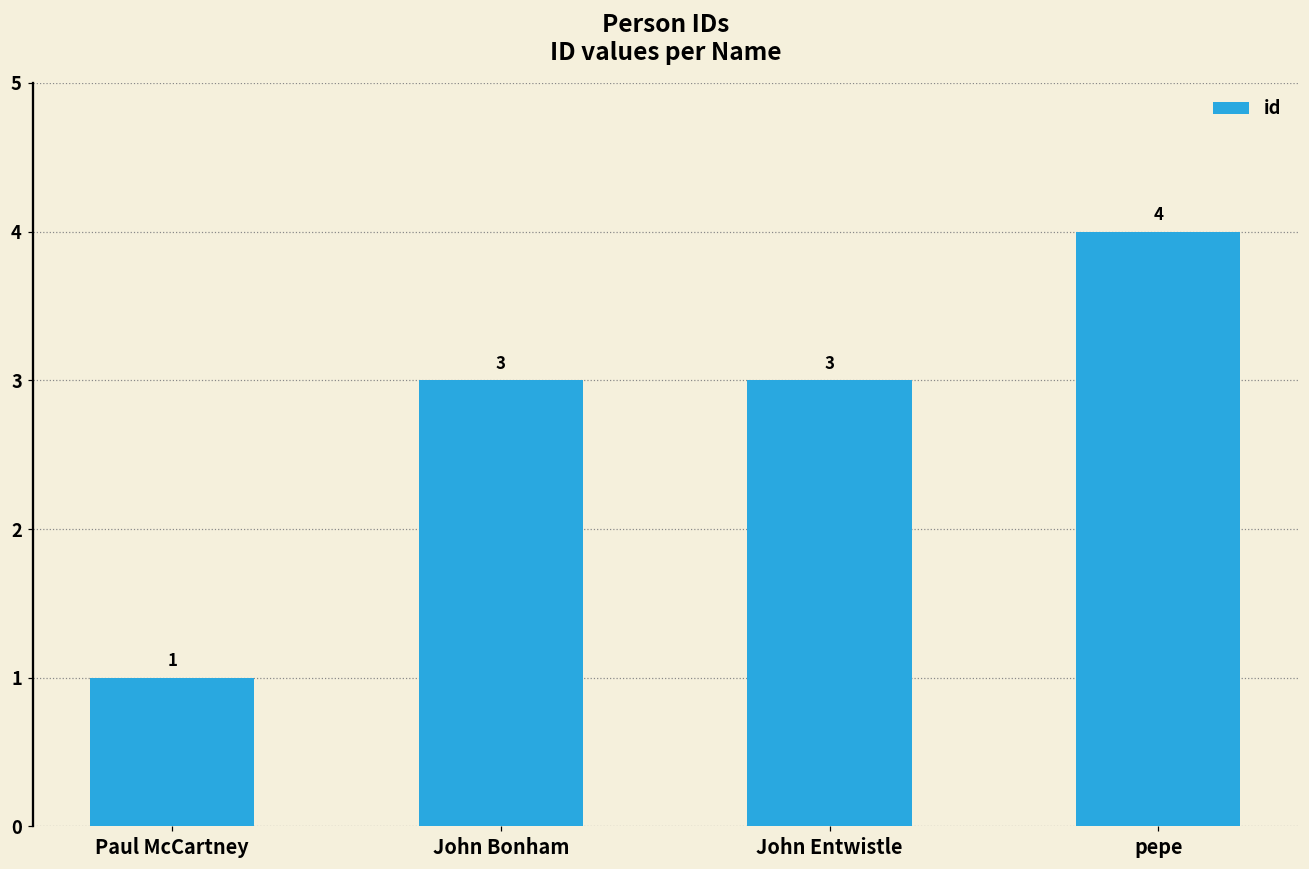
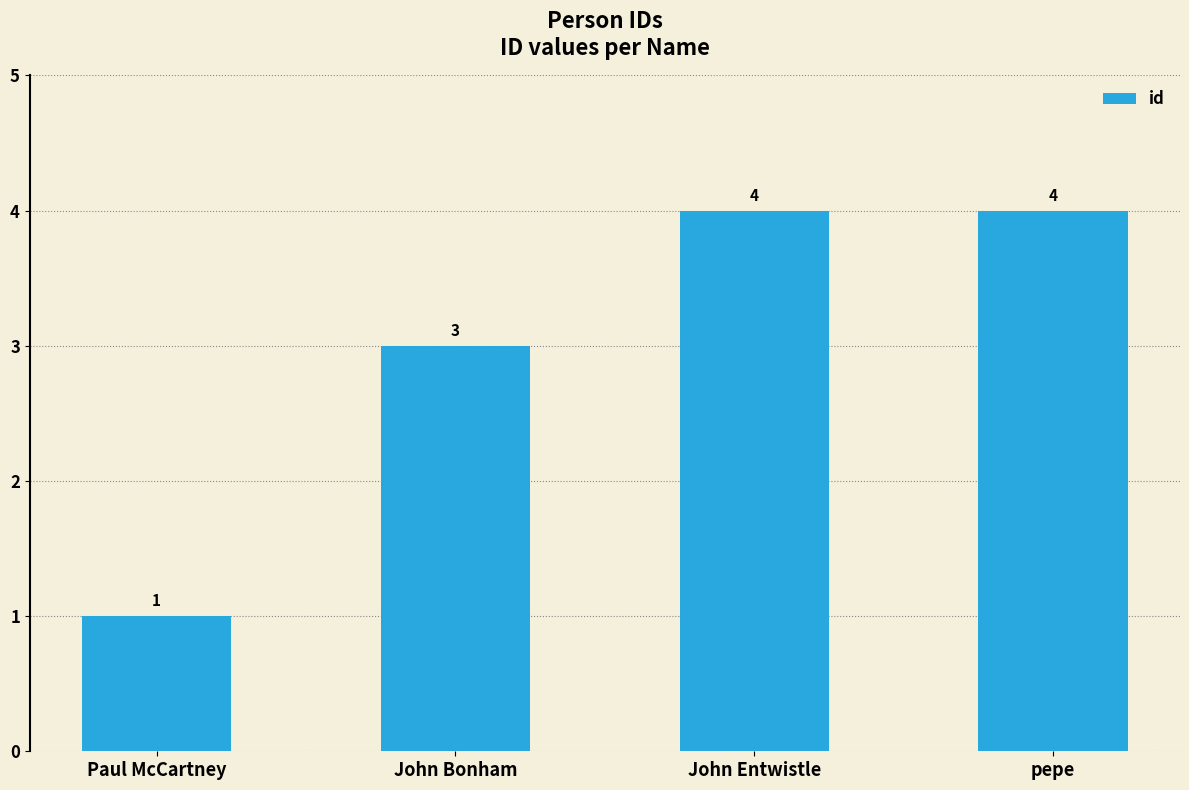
John Entwistle: 3 -> 4
